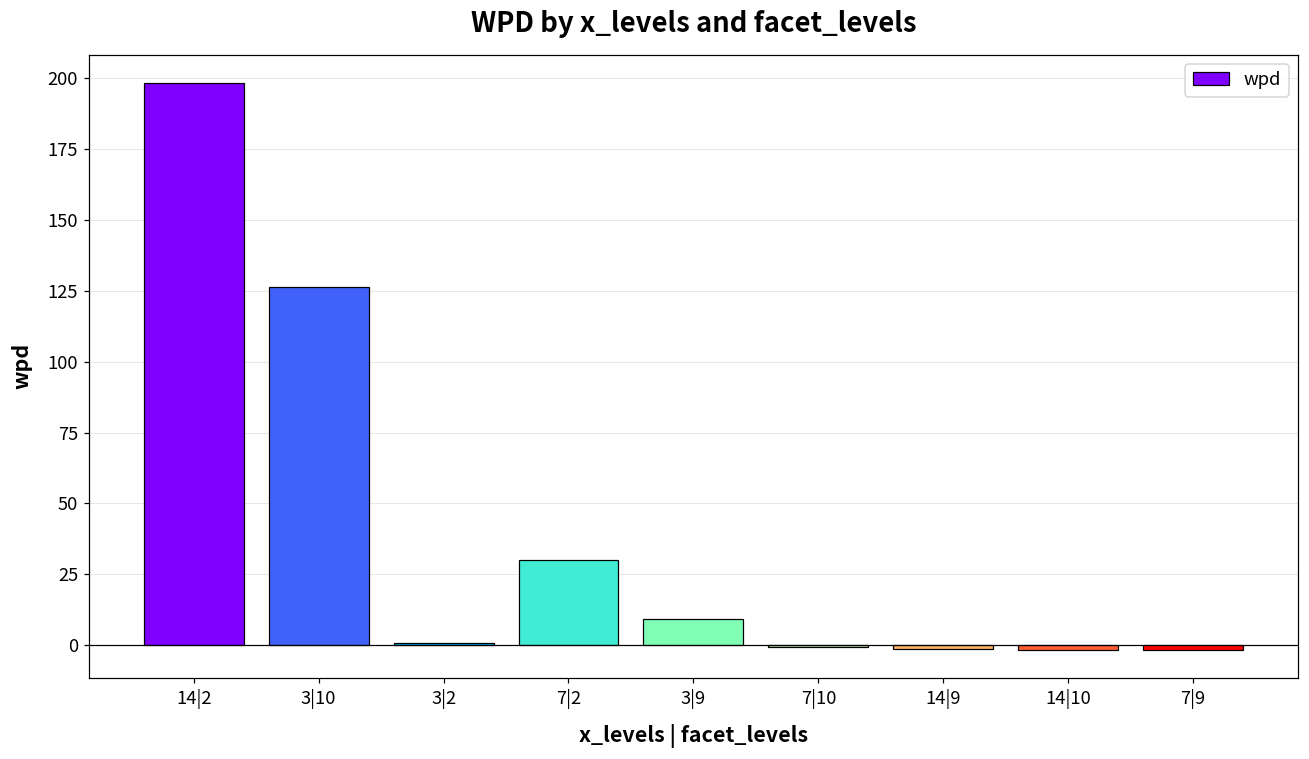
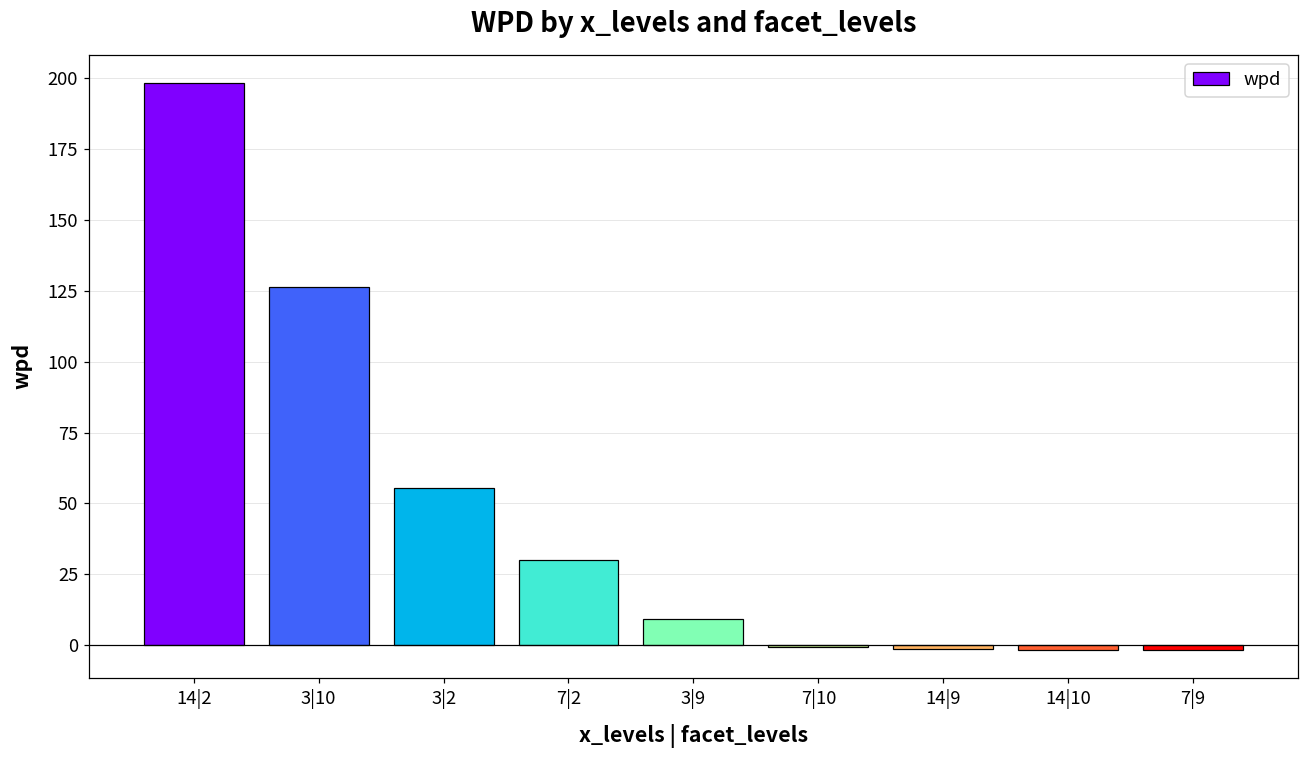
3|2: 1 -> 55
